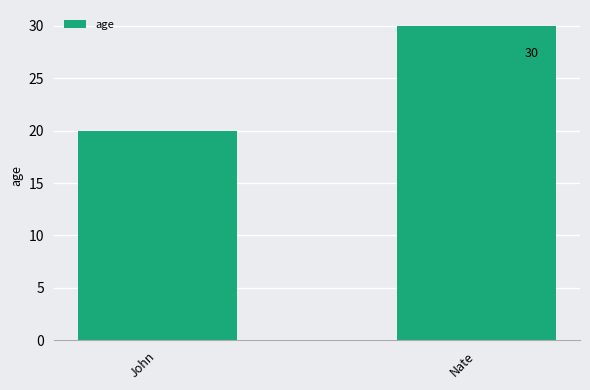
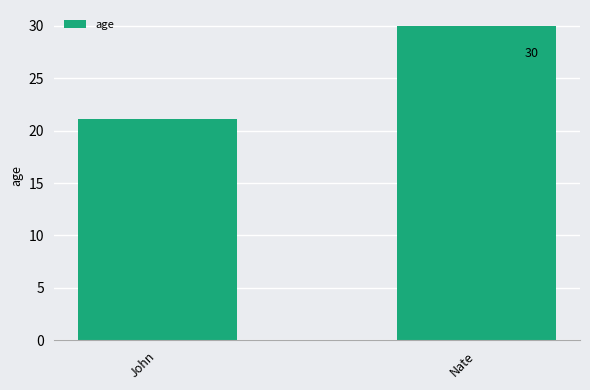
John: 20.0 -> 21.1
